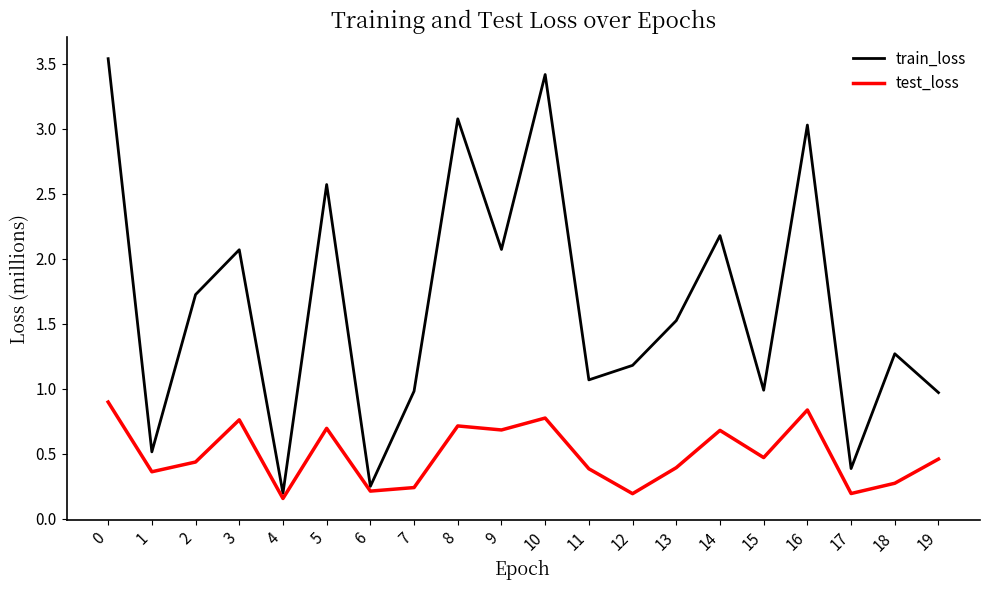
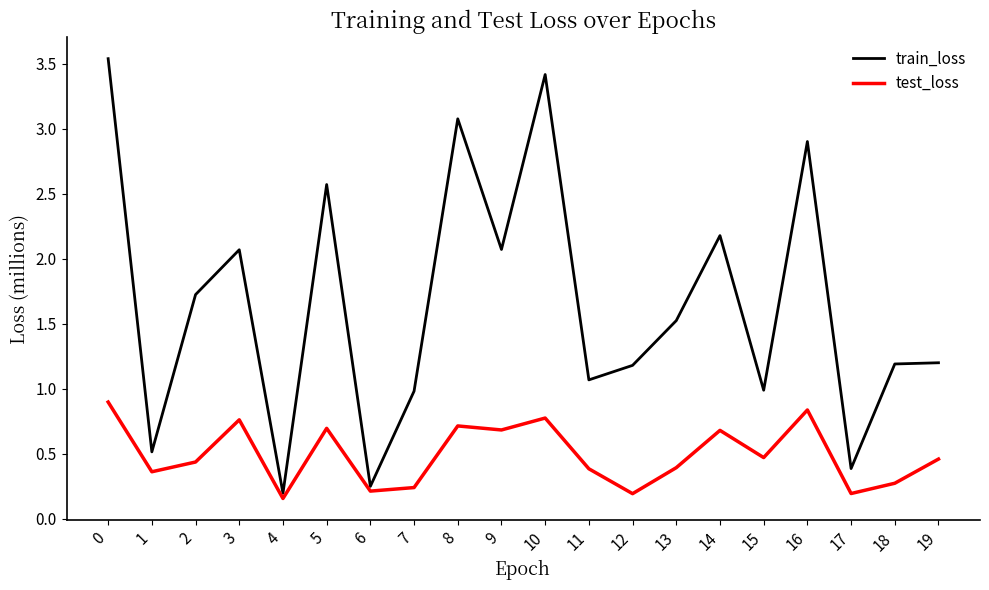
train_loss, 16: 3.03 -> 2.90
train_loss, 18: 1.27 -> 1.19
train_loss, 19: 0.97 -> 1.20
